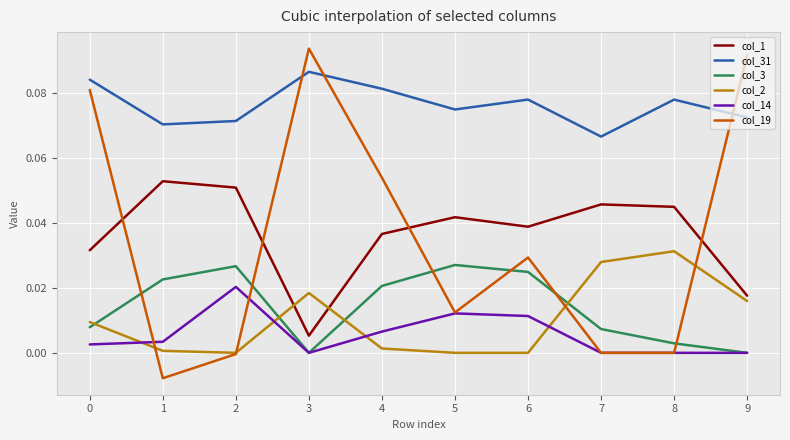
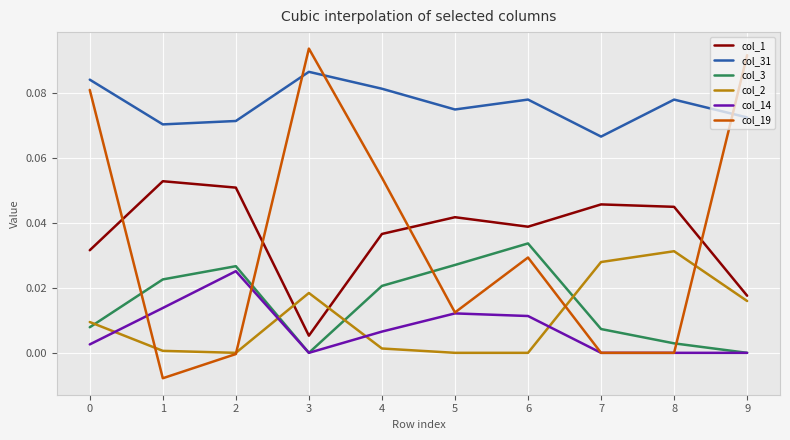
col_14, 1: 0.003 -> 0.014
col_14, 2: 0.020 -> 0.025
col_3, 6: 0.025 -> 0.034
